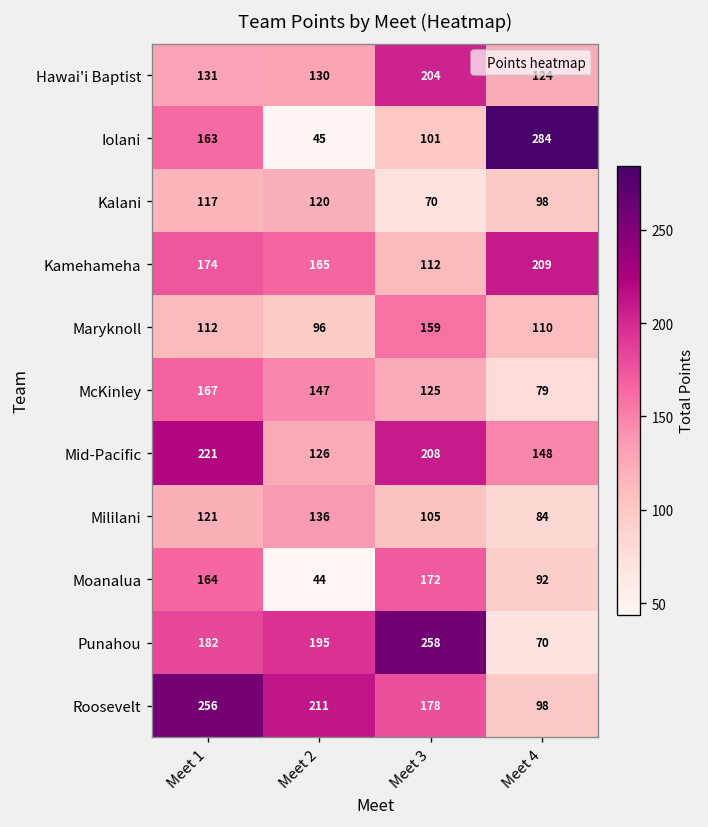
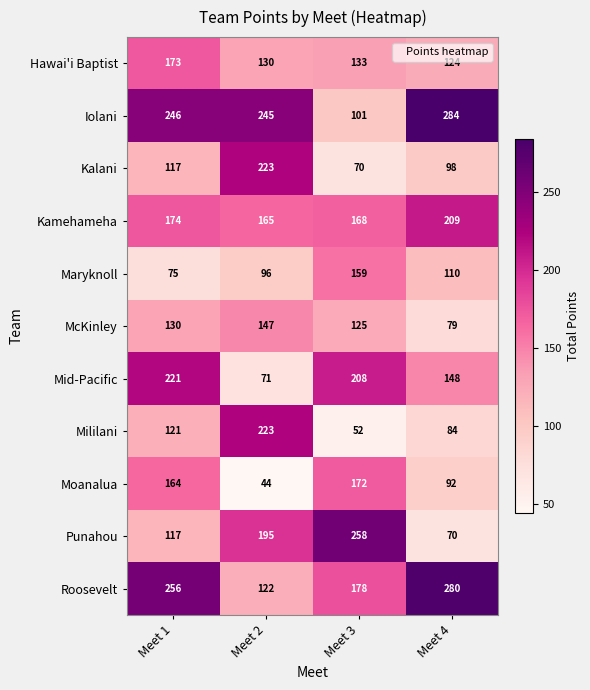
Hawai'i Baptist, Meet 1: 131 -> 173
Hawai'i Baptist, Meet 3: 204 -> 133
Iolani, Meet 1: 163 -> 246
Iolani, Meet 2: 45 -> 245
Kalani, Meet 2: 120 -> 223
Kamehameha, Meet 3: 112 -> 168
Maryknoll, Meet 1: 112 -> 75
McKinley, Meet 1: 167 -> 130
Mid-Pacific, Meet 2: 126 -> 71
Mililani, Meet 2: 136 -> 223
Mililani, Meet 3: 105 -> 52
Punahou, Meet 1: 182 -> 117
Roosevelt, Meet 2: 211 -> 122
Roosevelt, Meet 4: 98 -> 280
